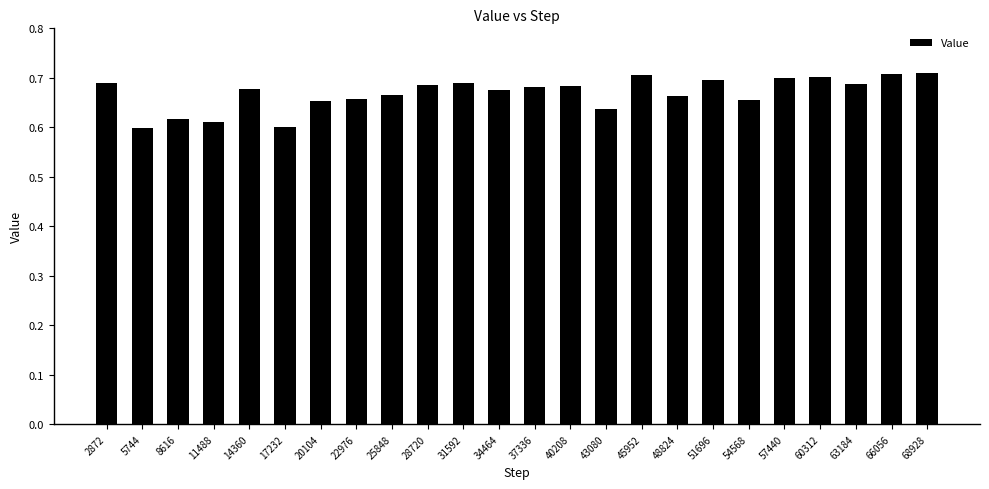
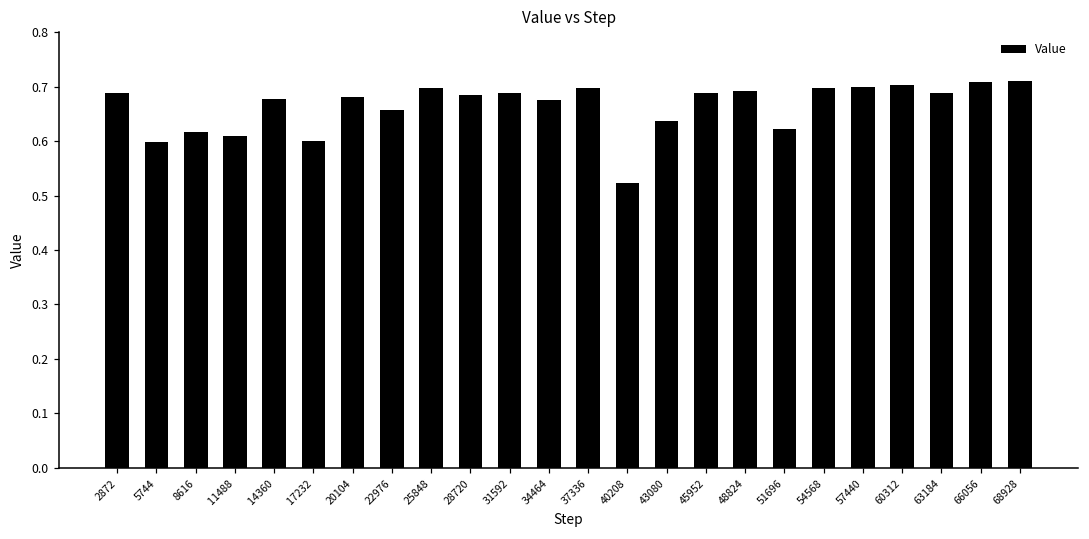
20104: 0.65 -> 0.68
25848: 0.66 -> 0.70
37336: 0.68 -> 0.70
40208: 0.68 -> 0.52
45952: 0.71 -> 0.69
48824: 0.66 -> 0.69
51696: 0.69 -> 0.62
54568: 0.66 -> 0.70
